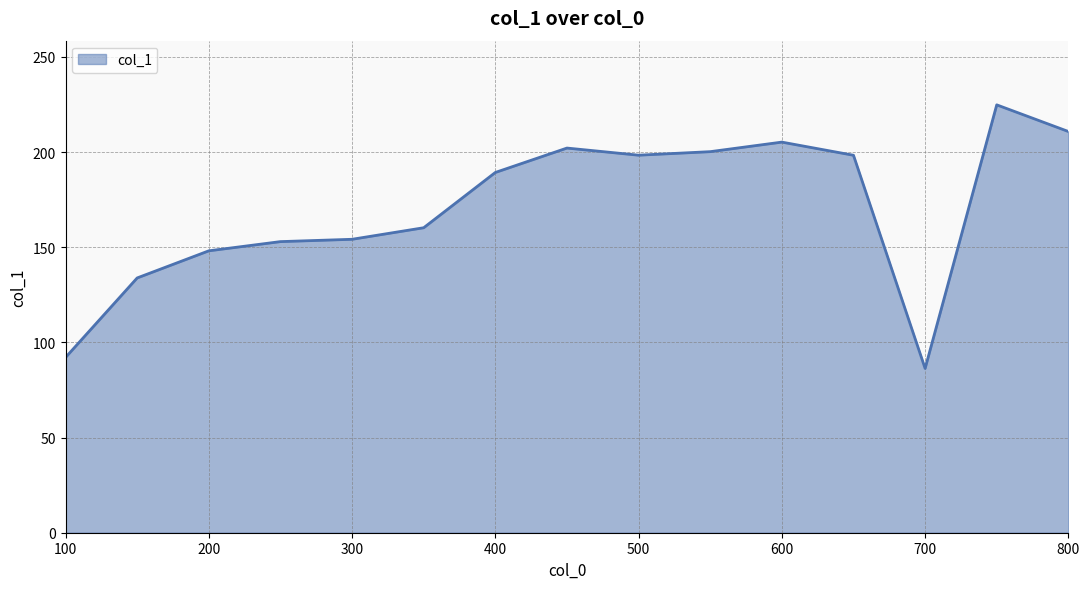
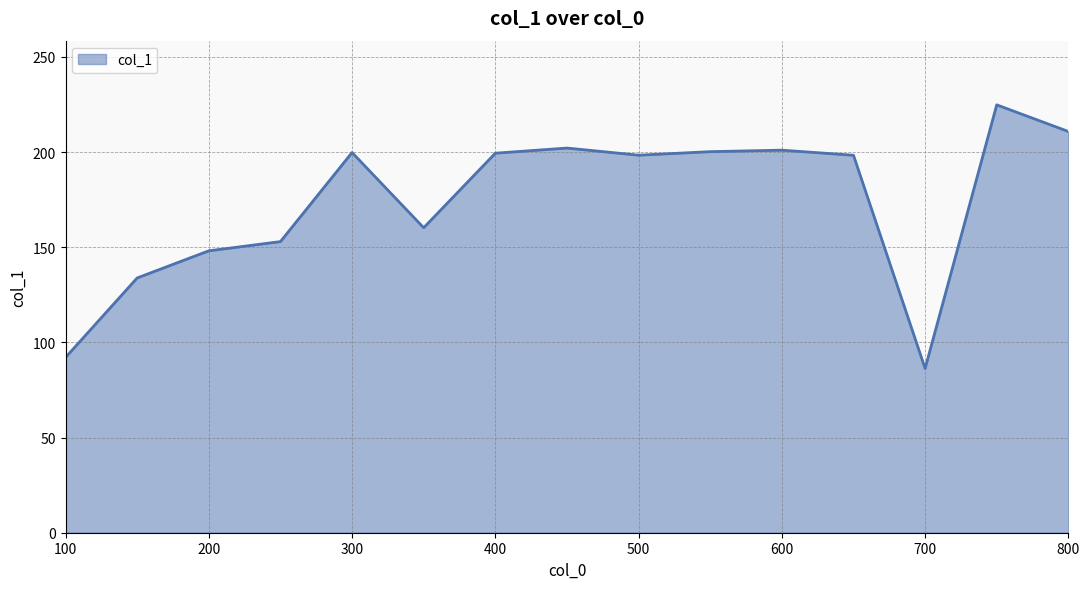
300: 154 -> 200
400: 189 -> 199
600: 205 -> 201
